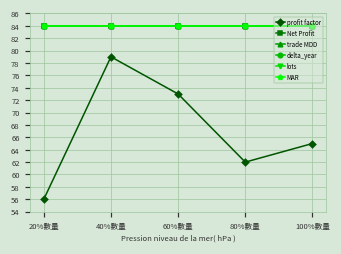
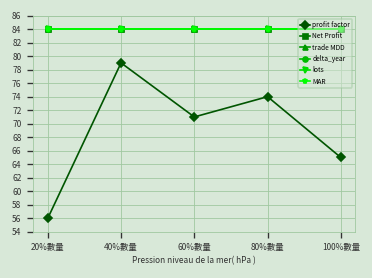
profit factor, 60%數量: 73 -> 71
profit factor, 80%數量: 62 -> 74
